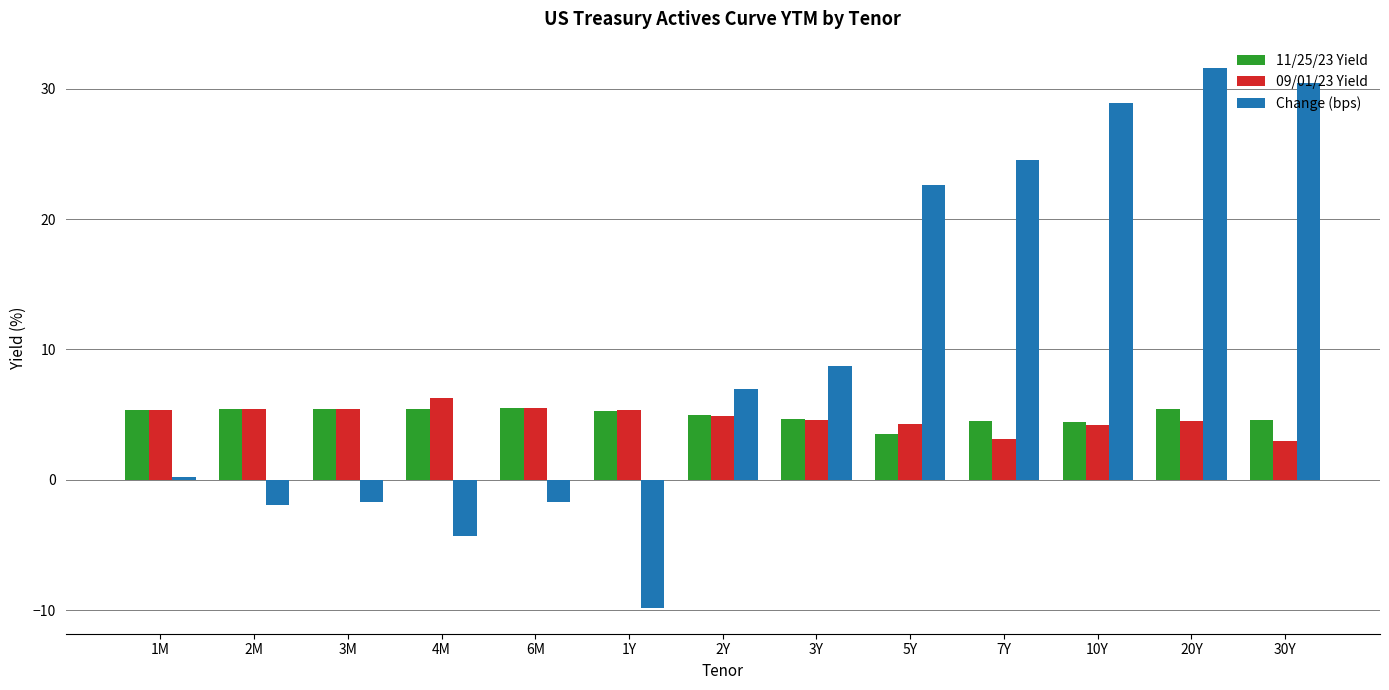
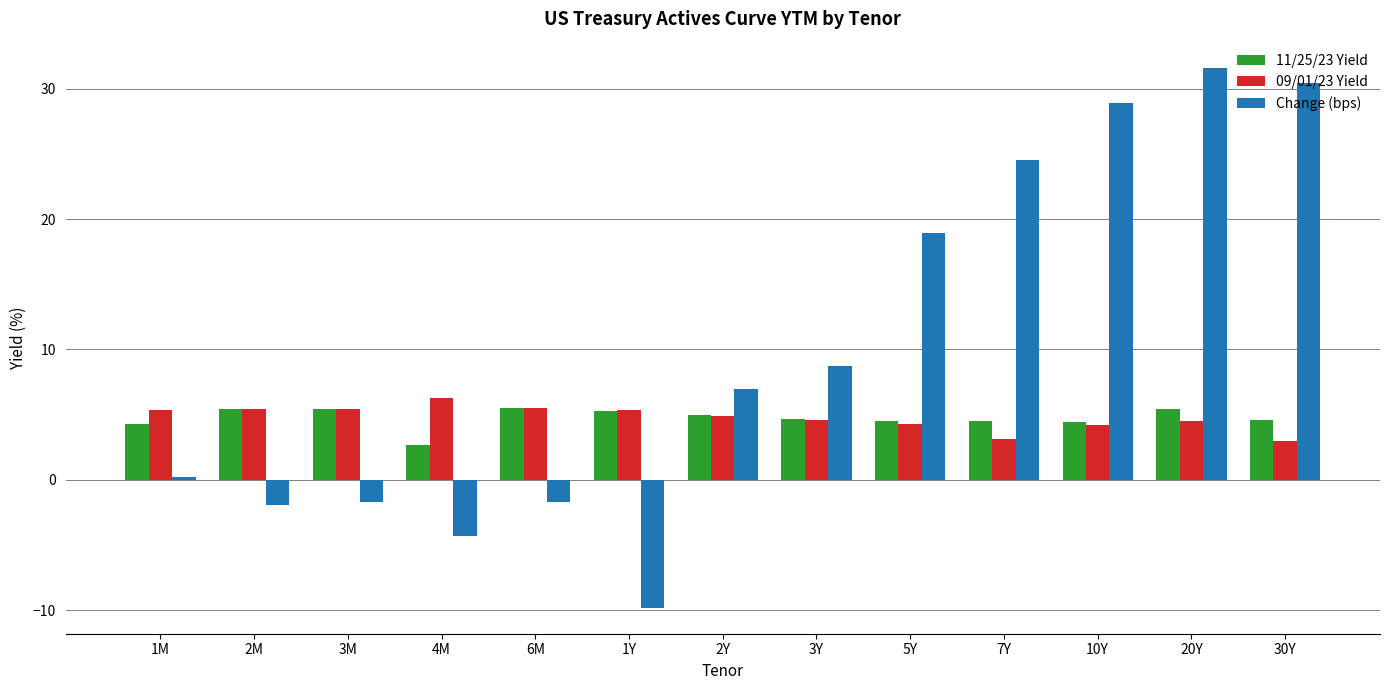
11/25/23 Yield, 1M: 5.4 -> 4.3
11/25/23 Yield, 4M: 5.5 -> 2.7
11/25/23 Yield, 5Y: 3.5 -> 4.5
Change (bps), 5Y: 22.6 -> 18.9
